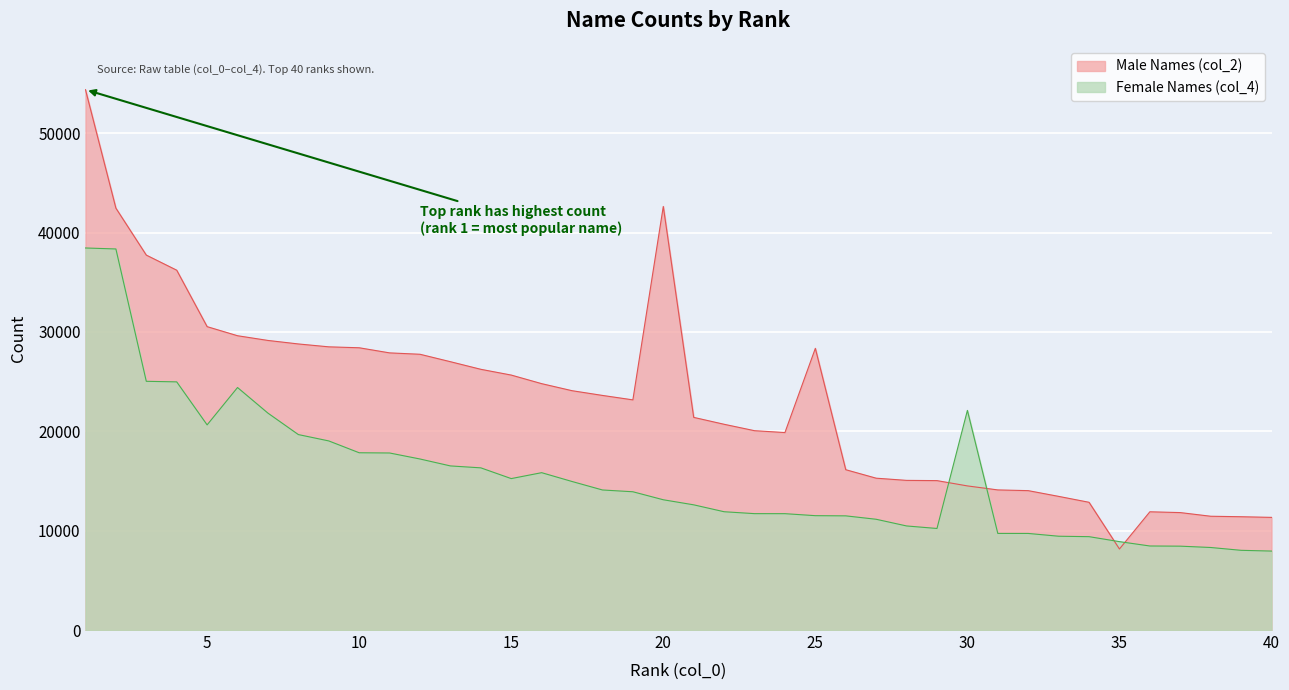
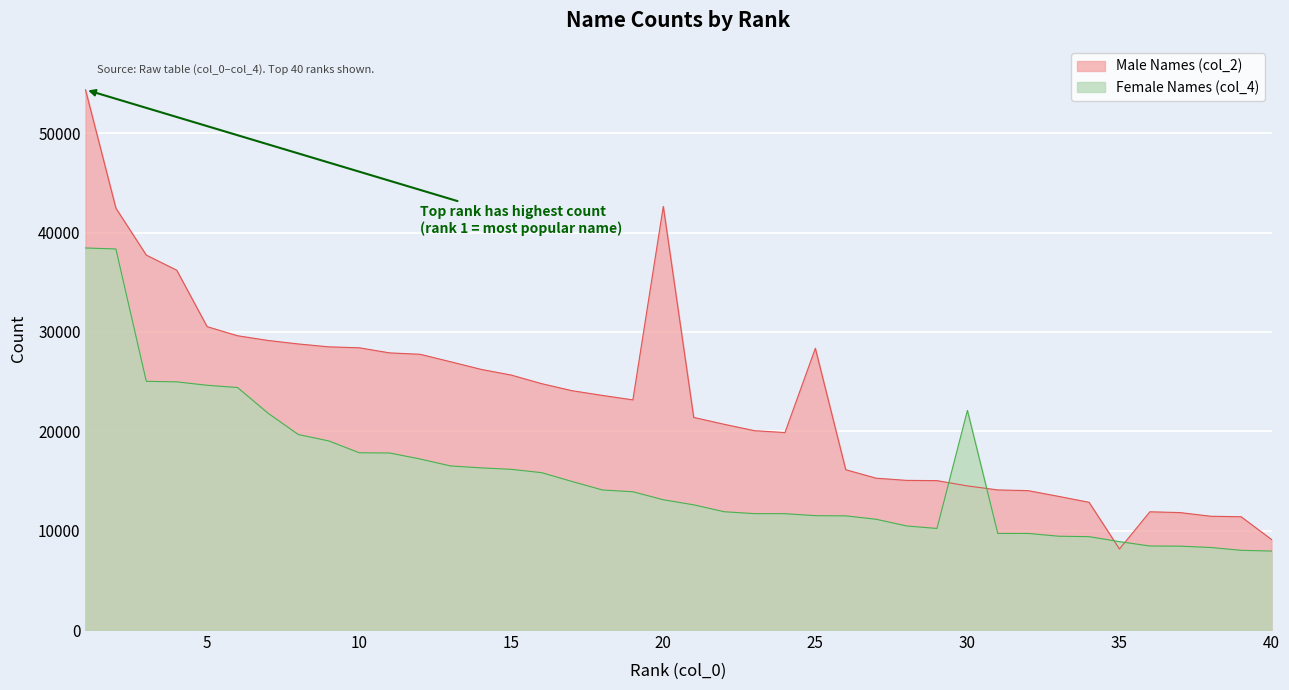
Female Names (col_4), 5: 21000 -> 25000
Female Names (col_4), 15: 15000 -> 16000
Male Names (col_2), 40: 11000 -> 9000
